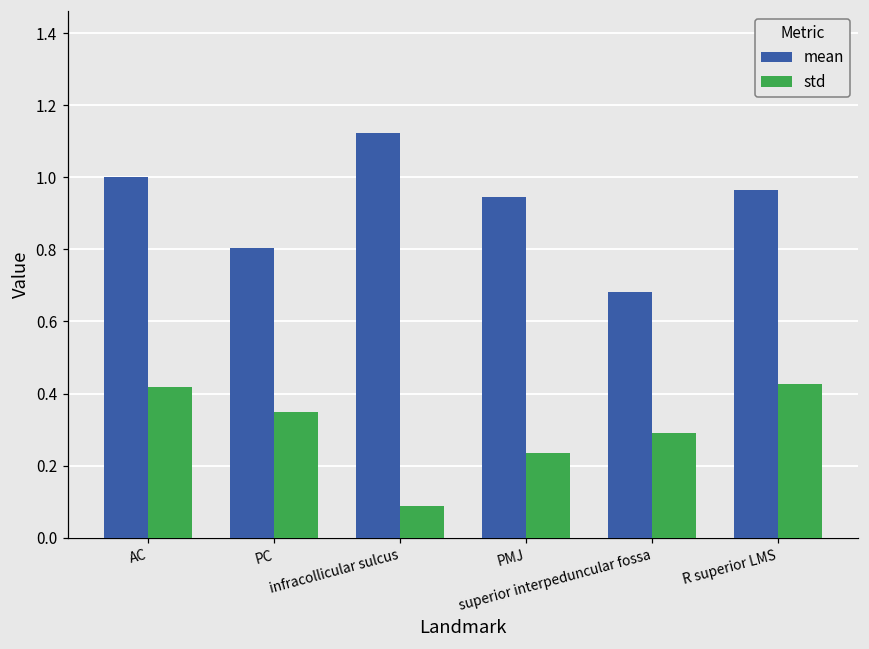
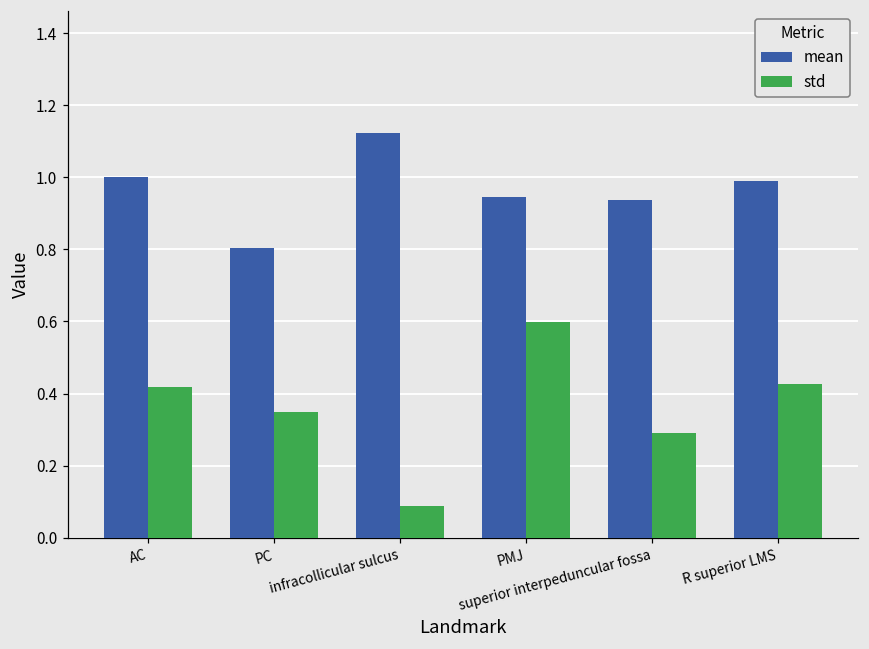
std, PMJ: 0.23 -> 0.60
mean, superior interpeduncular fossa: 0.68 -> 0.94
mean, R superior LMS: 0.96 -> 0.99
